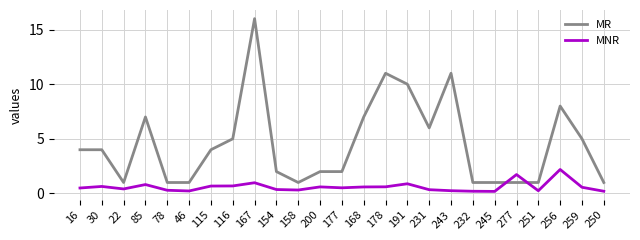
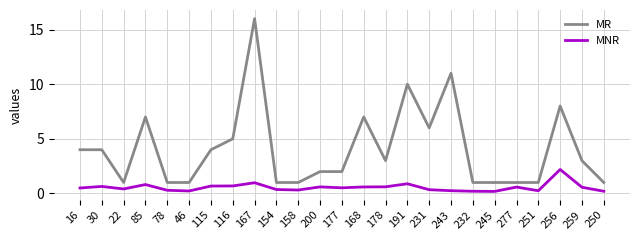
MR, 154: 2 -> 1
MR, 178: 11 -> 3
MNR, 277: 1.7 -> 0.6
MR, 259: 5 -> 3
